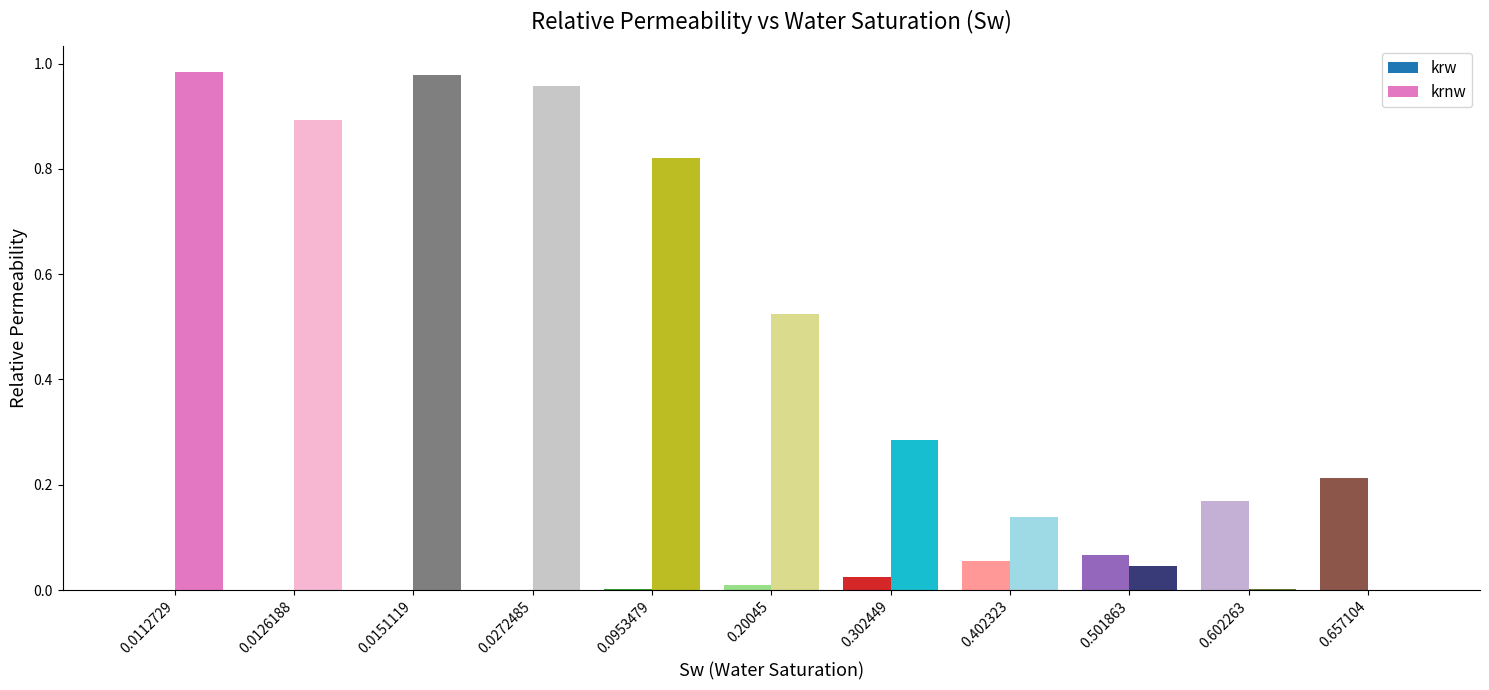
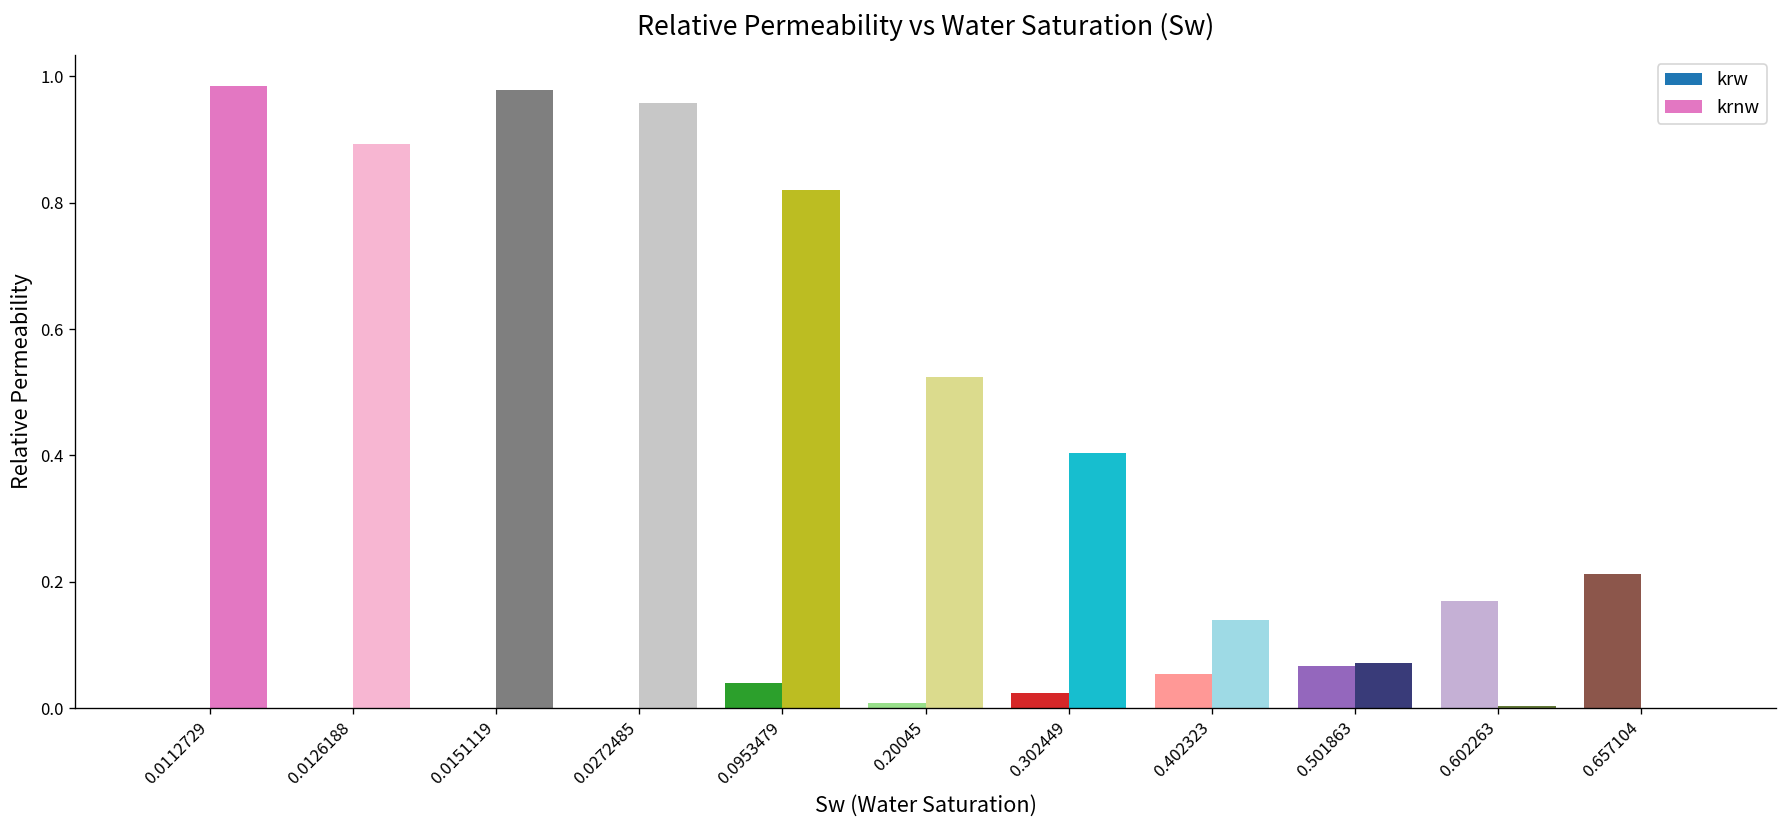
krw, 0.0953479: 0.00 -> 0.04
krnw, 0.302449: 0.29 -> 0.40
krnw, 0.501863: 0.04 -> 0.07
